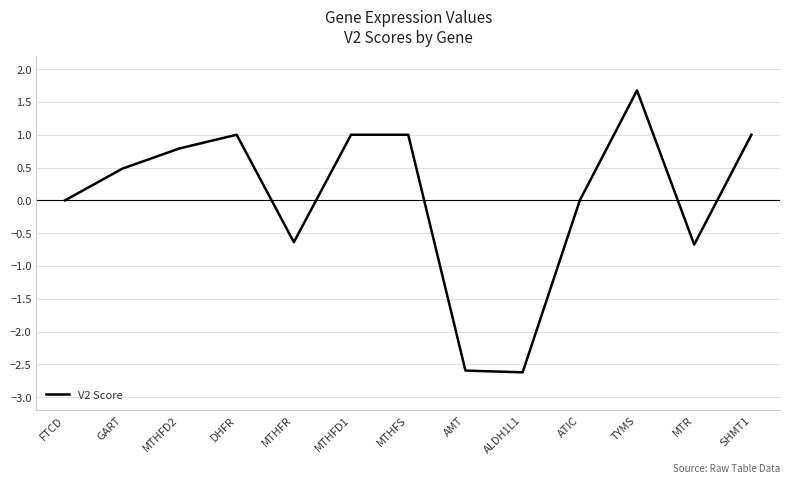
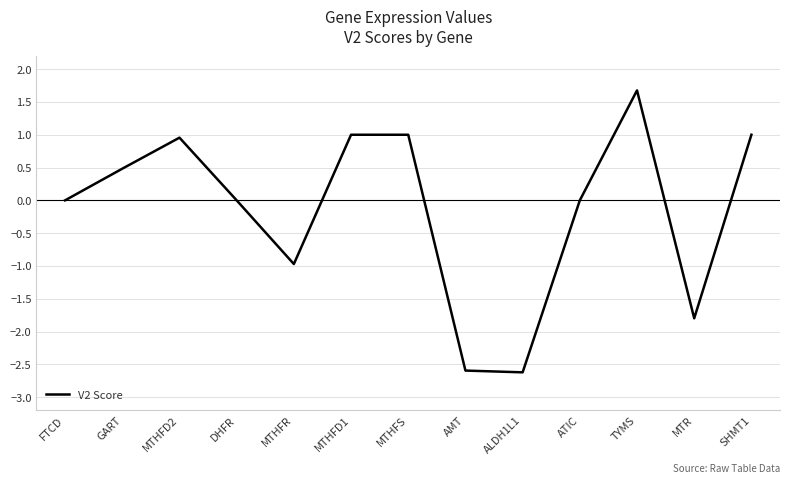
MTHFD2: 0.8 -> 1.0
DHFR: 1 -> 0
MTHFR: -0.6 -> -1.0
MTR: -0.7 -> -1.8
